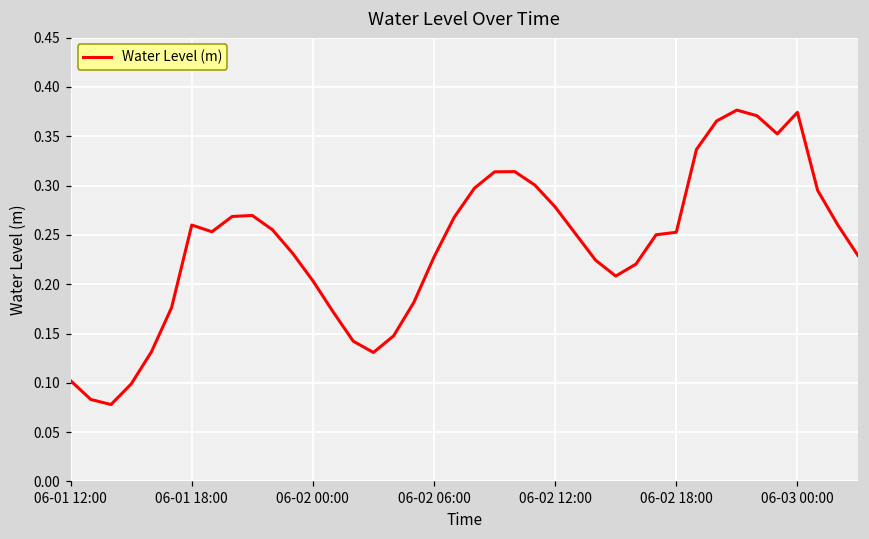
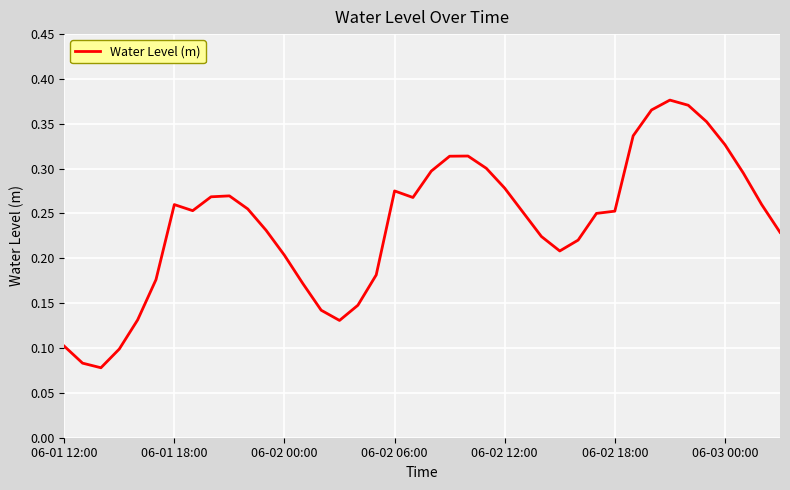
06-02 06:00: 0.23 -> 0.28
06-03 00:00: 0.37 -> 0.33
